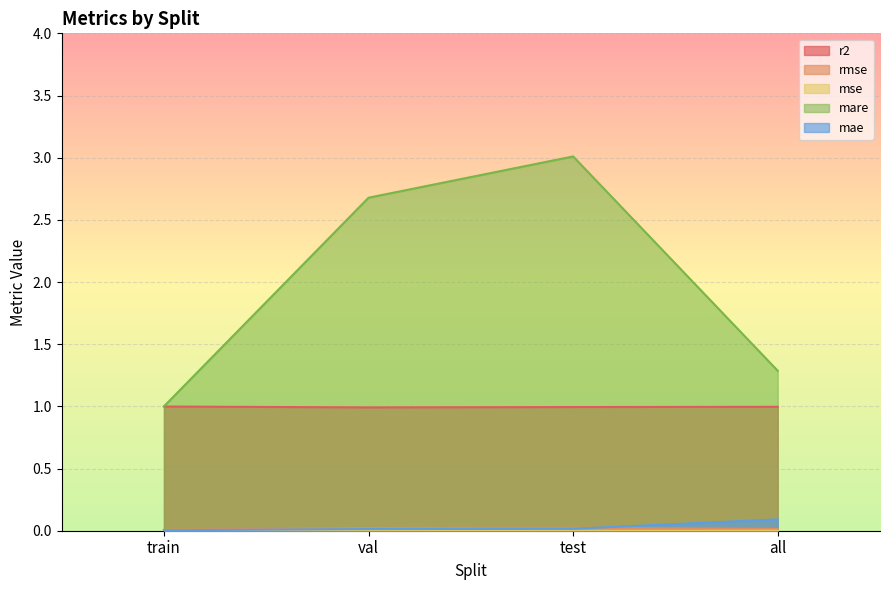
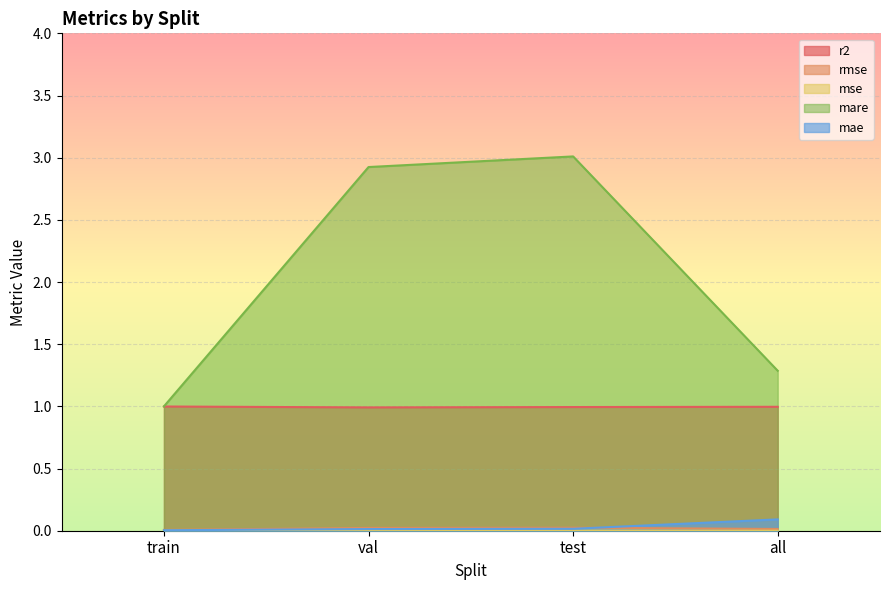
mare, val: 2.68 -> 2.92
